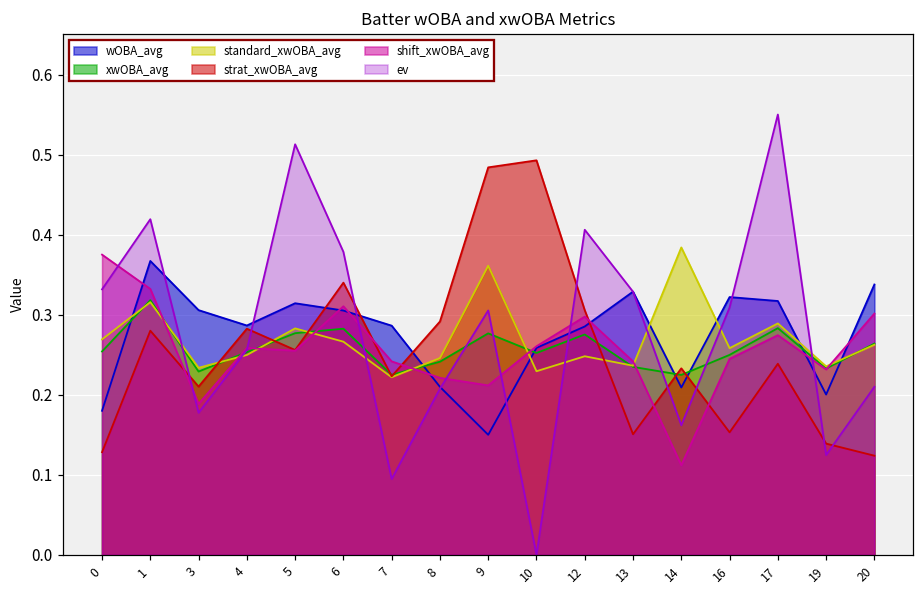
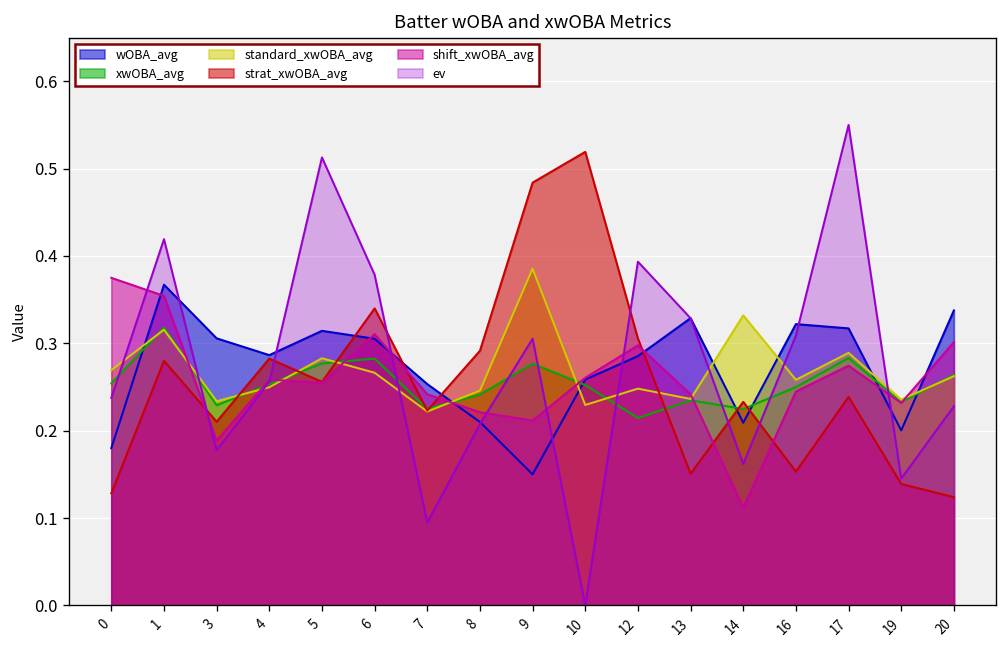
ev, 0: 0.33 -> 0.24
shift_xwOBA_avg, 1: 0.33 -> 0.35
wOBA_avg, 7: 0.29 -> 0.25
standard_xwOBA_avg, 9: 0.36 -> 0.39
strat_xwOBA_avg, 10: 0.49 -> 0.52
xwOBA_avg, 12: 0.28 -> 0.21
ev, 12: 0.41 -> 0.39
standard_xwOBA_avg, 14: 0.38 -> 0.33
ev, 19: 0.12 -> 0.15
ev, 20: 0.21 -> 0.23
